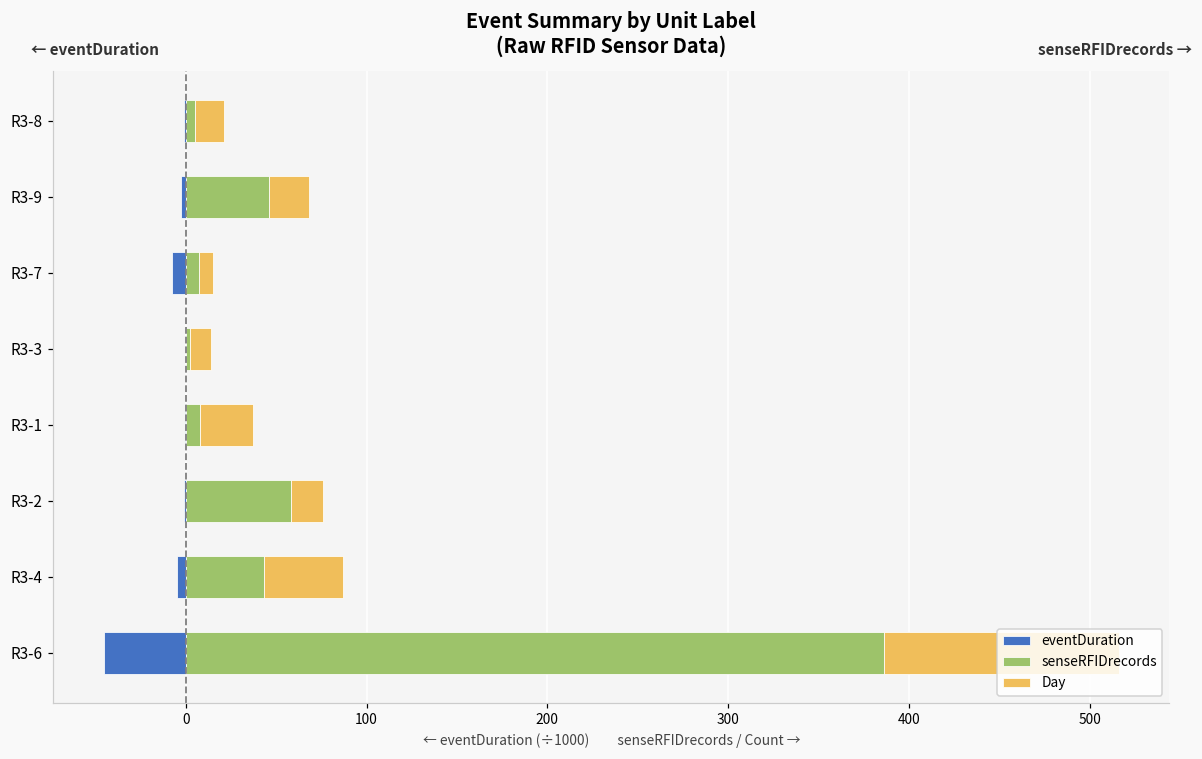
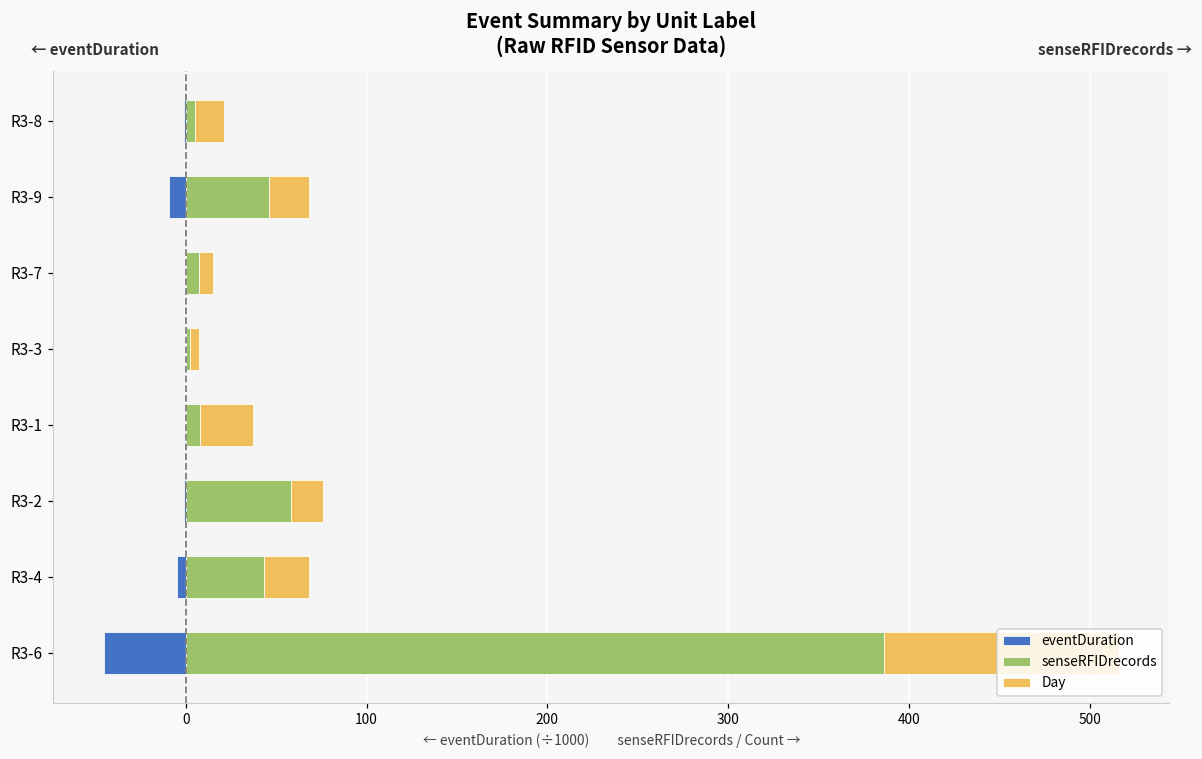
eventDuration, R3-9: -3 -> -9
eventDuration, R3-7: -8 -> -1
Day, R3-3: 12 -> 5
Day, R3-4: 44 -> 25
